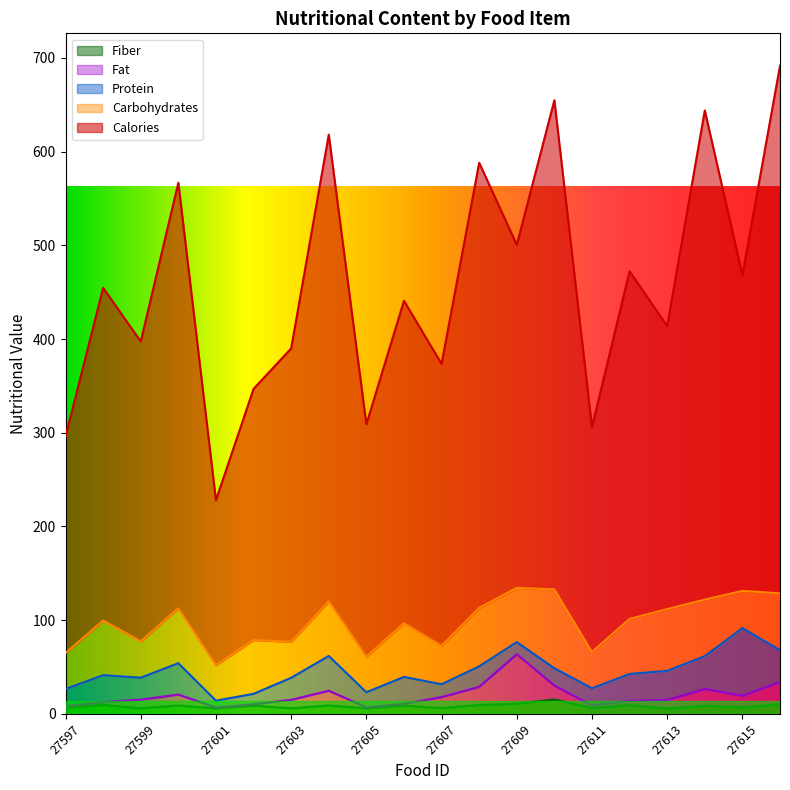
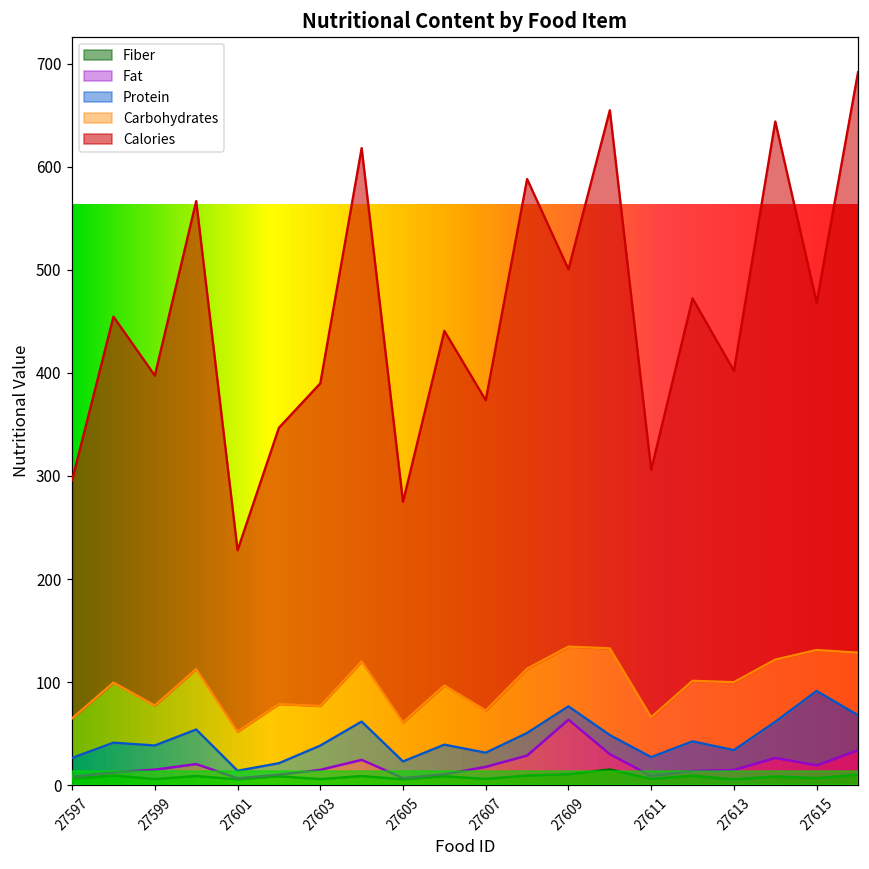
Calories, 27605: 250 -> 210
Protein, 27613: 30 -> 20
